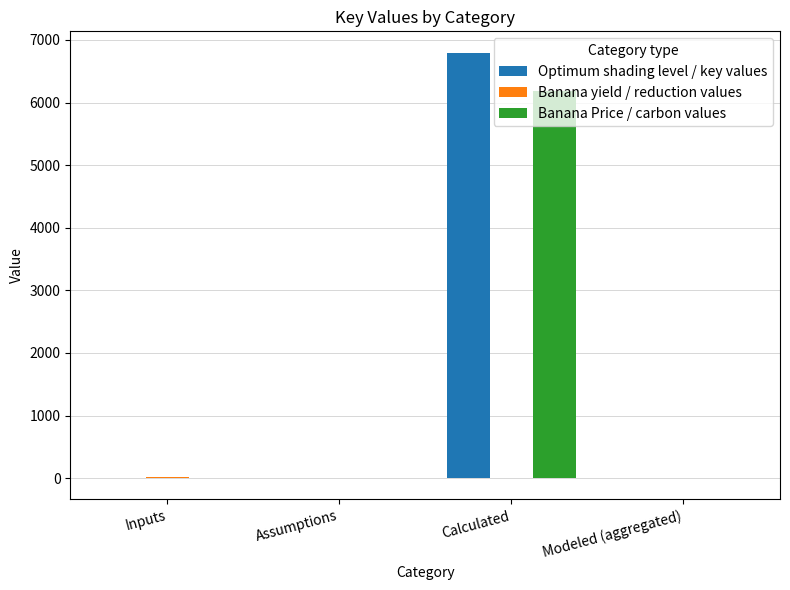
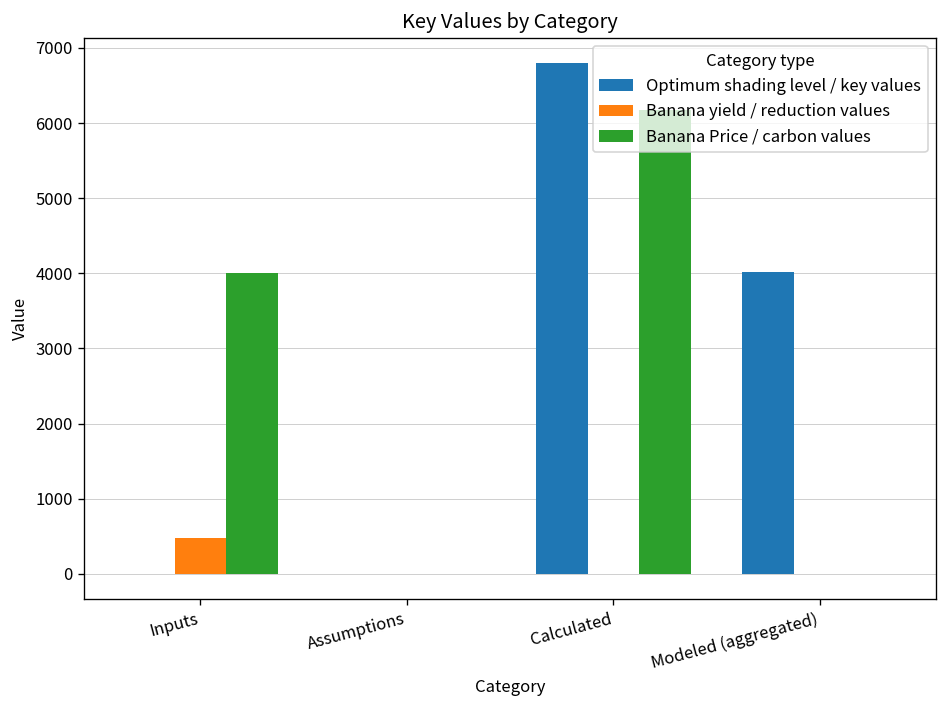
Banana yield / reduction values, Inputs: 0 -> 500
Banana Price / carbon values, Inputs: 0 -> 4000
Optimum shading level / key values, Modeled (aggregated): 0 -> 4000
